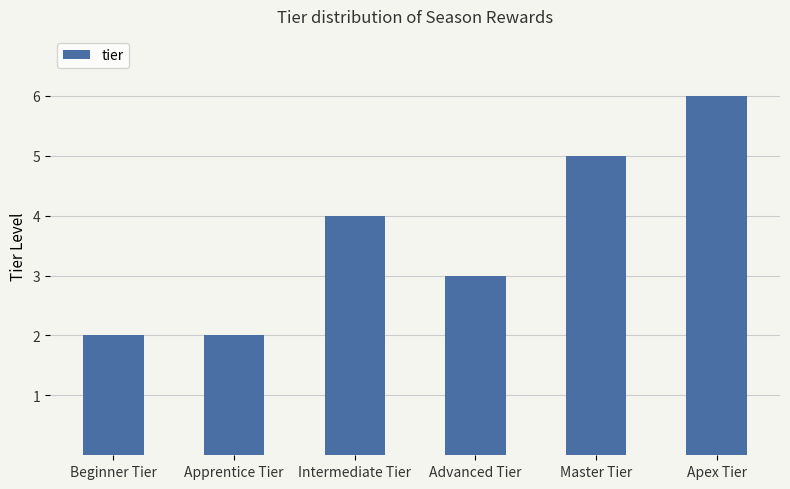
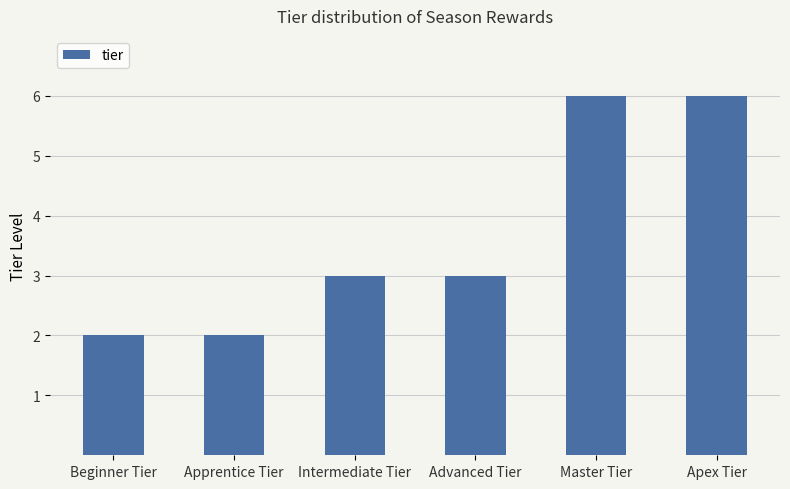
Intermediate Tier: 4 -> 3
Master Tier: 5 -> 6
